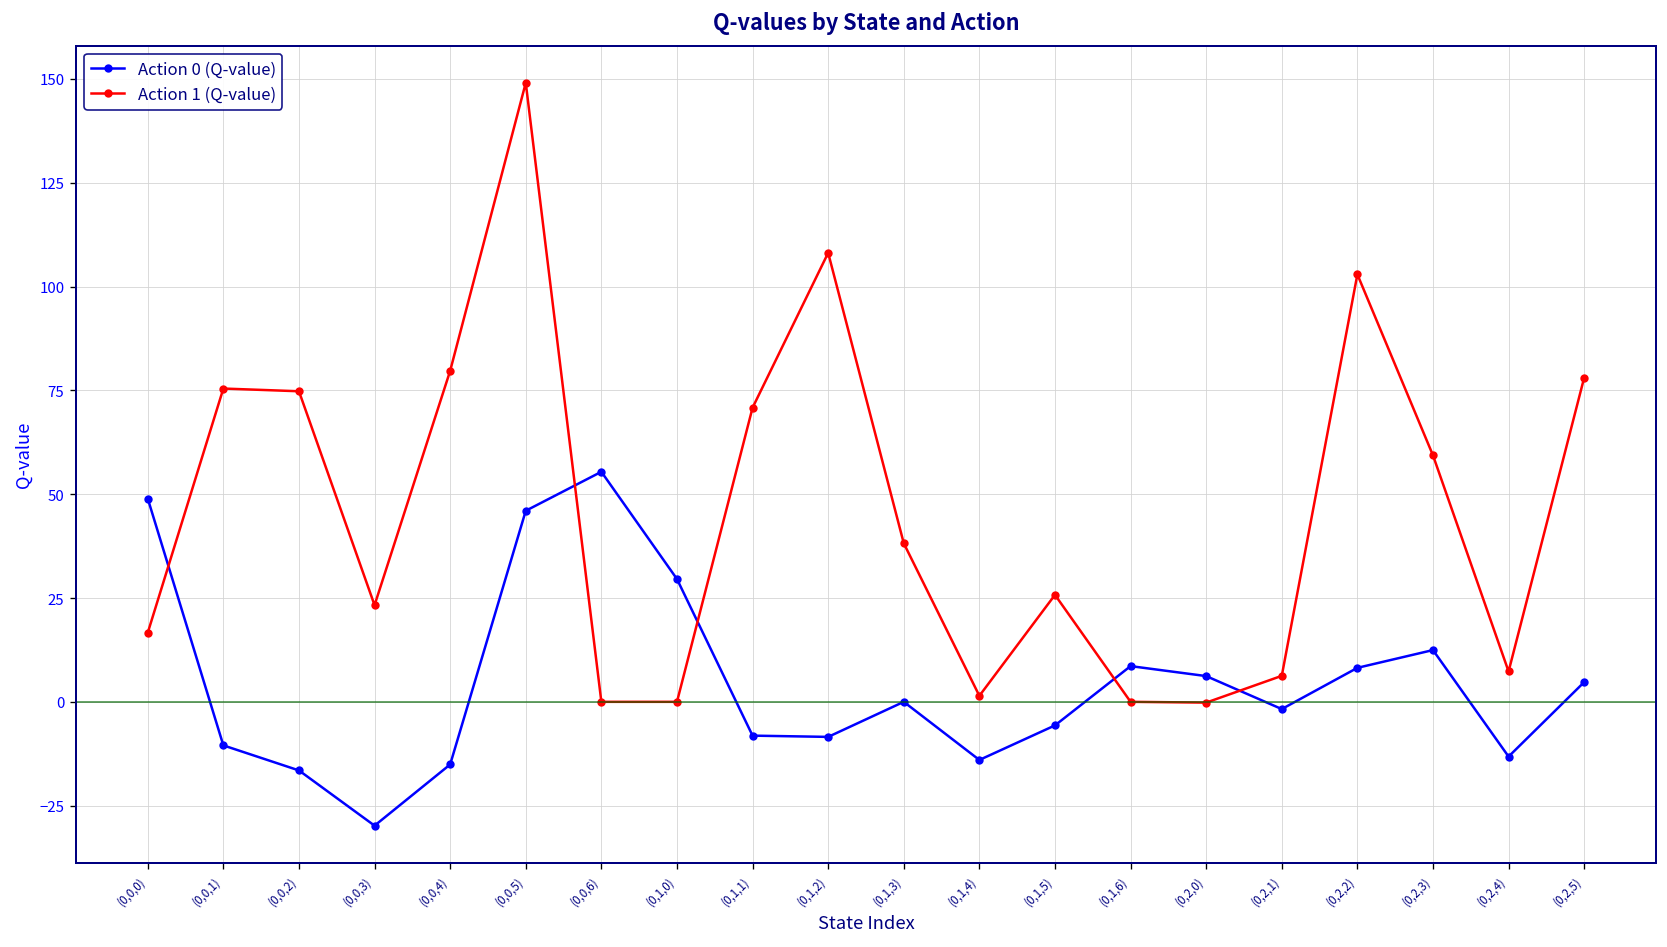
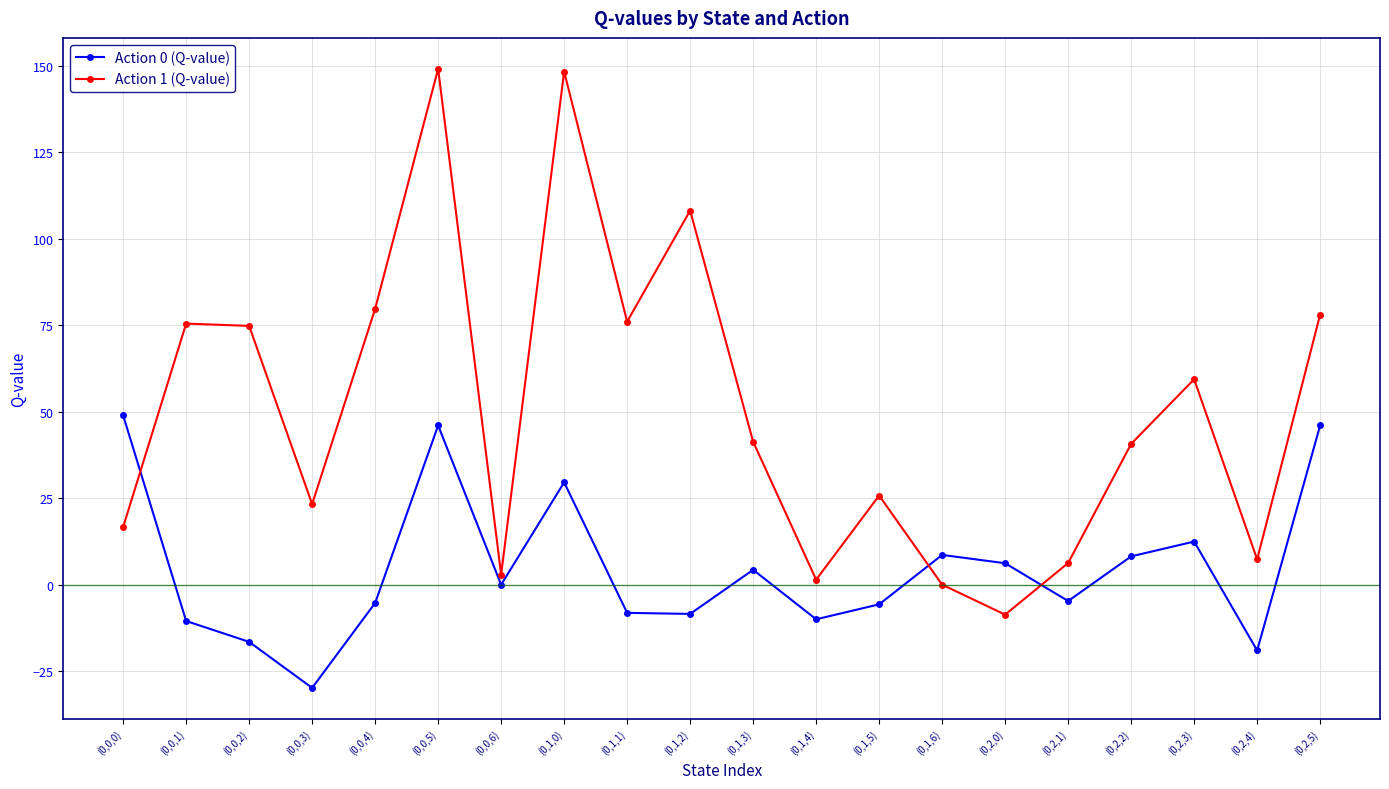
Action 0 (Q-value), (0,0,4): -15 -> -5
Action 0 (Q-value), (0,0,6): 55 -> 0
Action 1 (Q-value), (0,0,6): 0 -> 3
Action 1 (Q-value), (0,1,0): 0 -> 148
Action 1 (Q-value), (0,1,1): 71 -> 76
Action 0 (Q-value), (0,1,3): 0 -> 4
Action 1 (Q-value), (0,1,3): 38 -> 41
Action 0 (Q-value), (0,1,4): -14 -> -10
Action 1 (Q-value), (0,2,0): 0 -> -9
Action 0 (Q-value), (0,2,1): -2 -> -5
Action 1 (Q-value), (0,2,2): 103 -> 41
Action 0 (Q-value), (0,2,4): -13 -> -19
Action 0 (Q-value), (0,2,5): 5 -> 46
